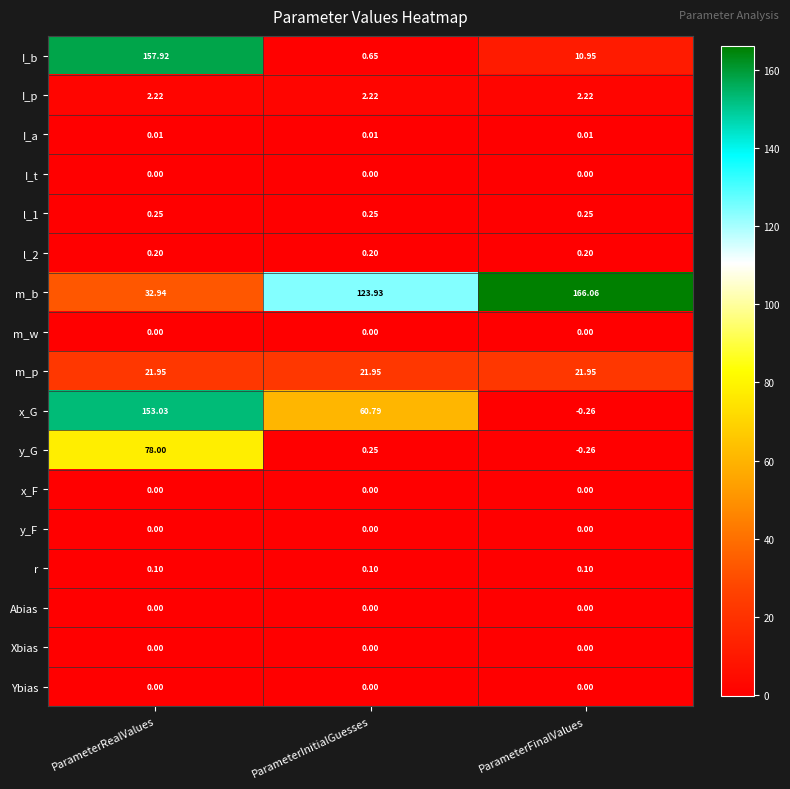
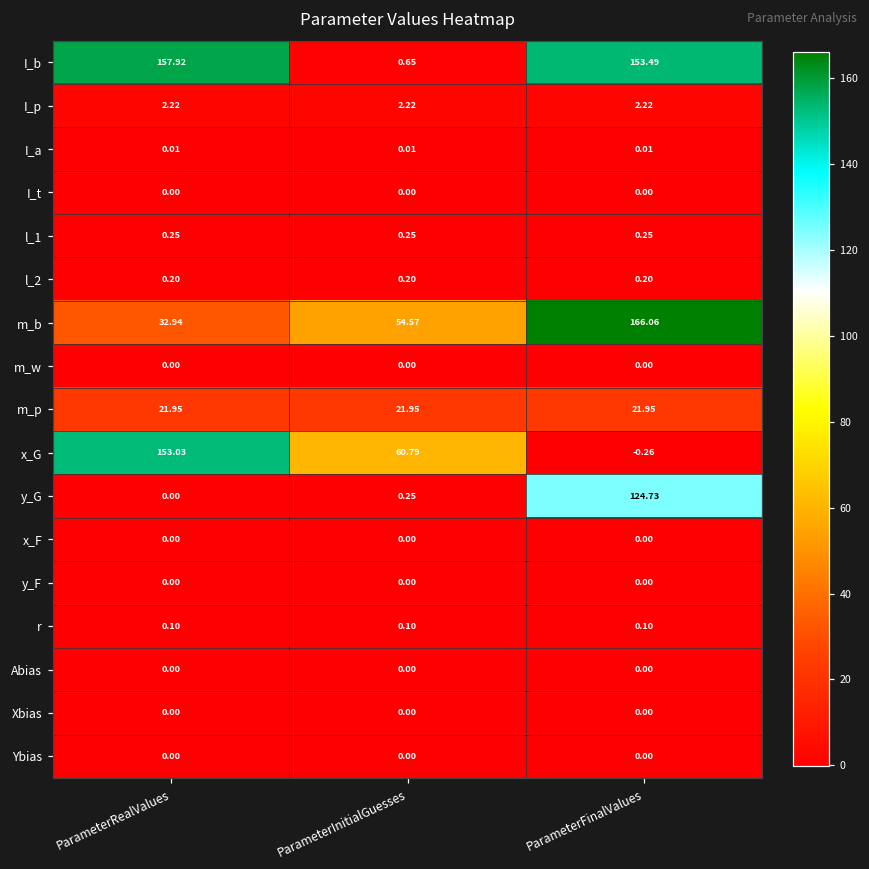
I_b, ParameterFinalValues: 10.95 -> 153.49
m_b, ParameterInitialGuesses: 123.93 -> 54.57
y_G, ParameterRealValues: 78.00 -> 0.00
y_G, ParameterFinalValues: -0.26 -> 124.73
